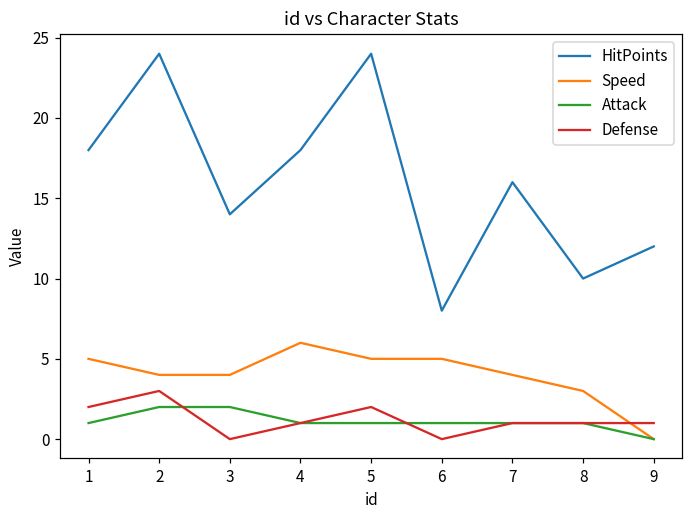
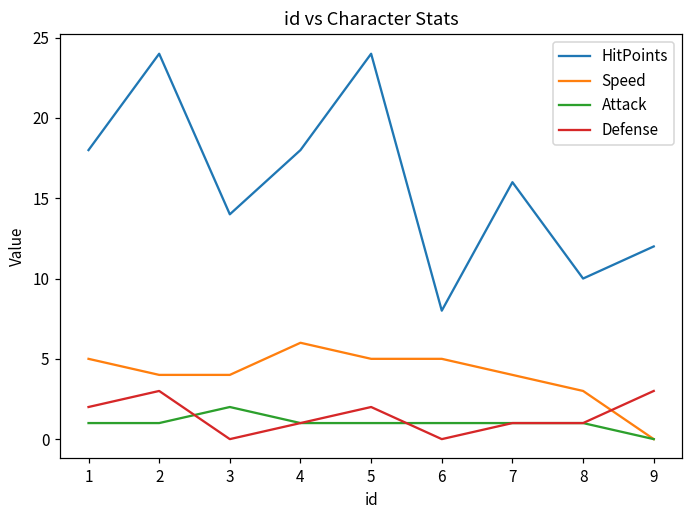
Attack, 2: 2 -> 1
Defense, 9: 1 -> 3
